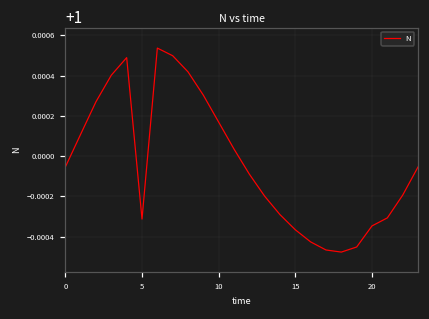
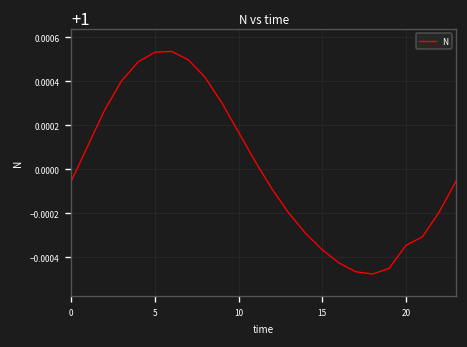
5: 0.99969 -> 1.00053
